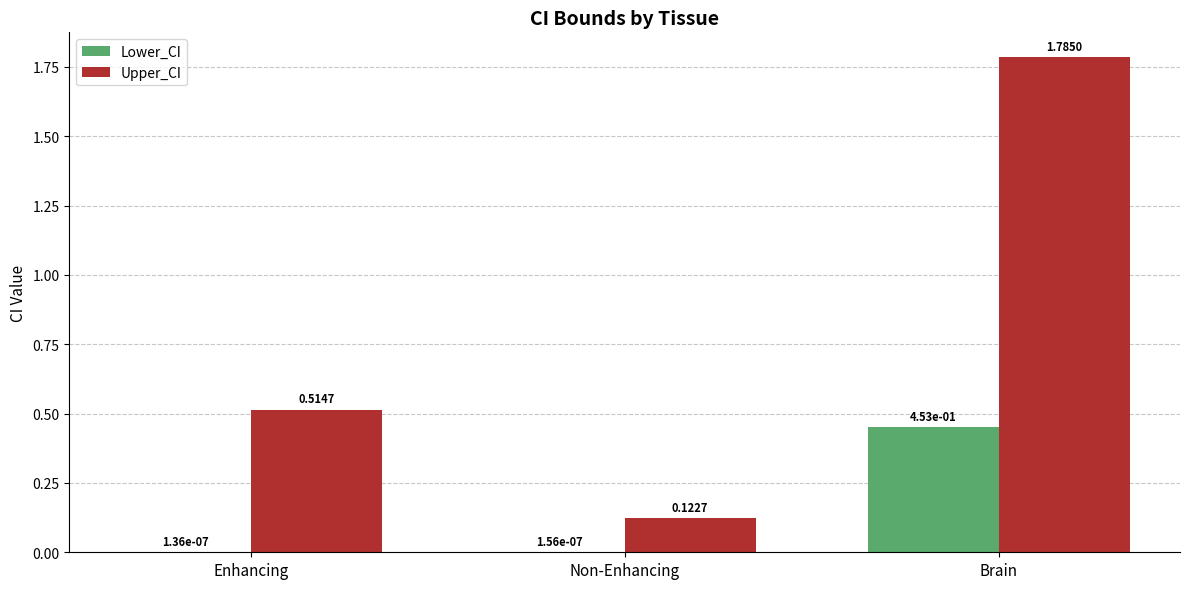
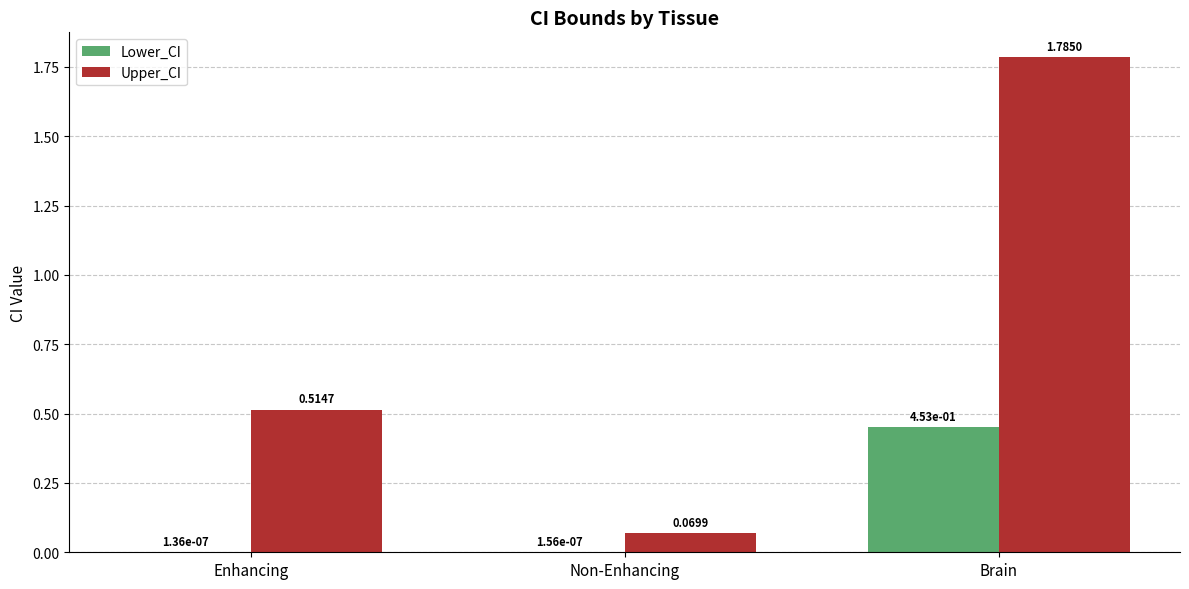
Upper_CI, Non-Enhancing: 0.1227 -> 0.0699
